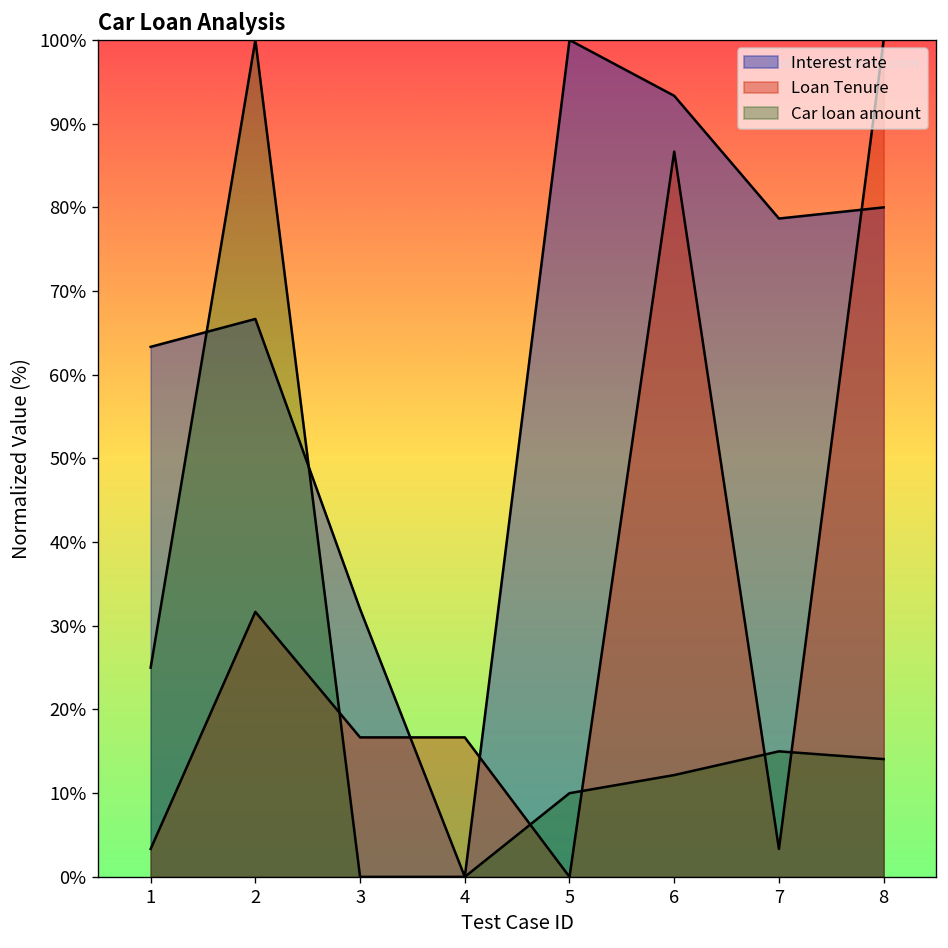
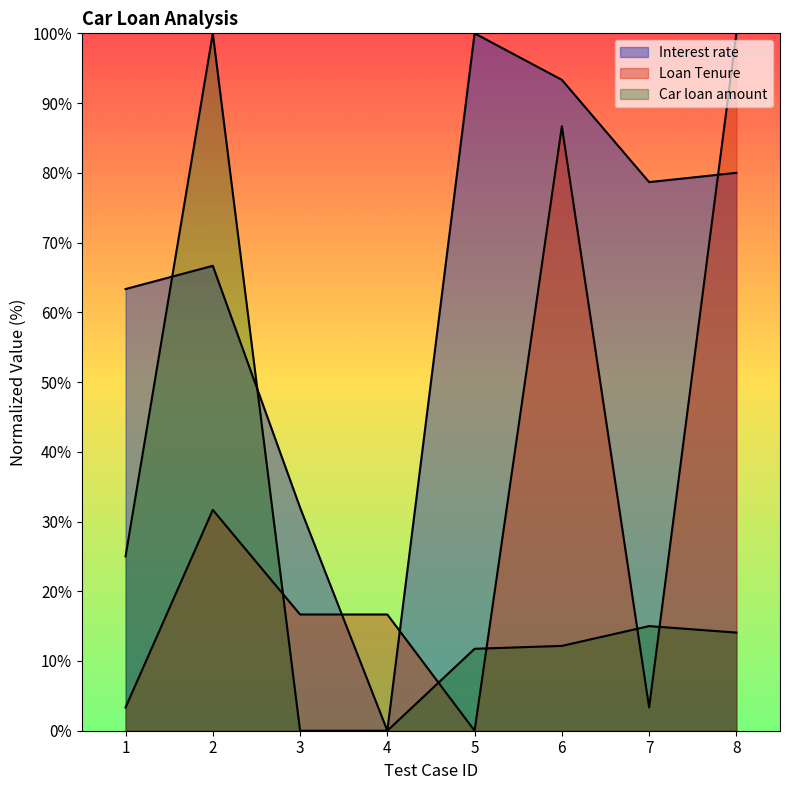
Car loan amount, 5: 10% -> 12%
